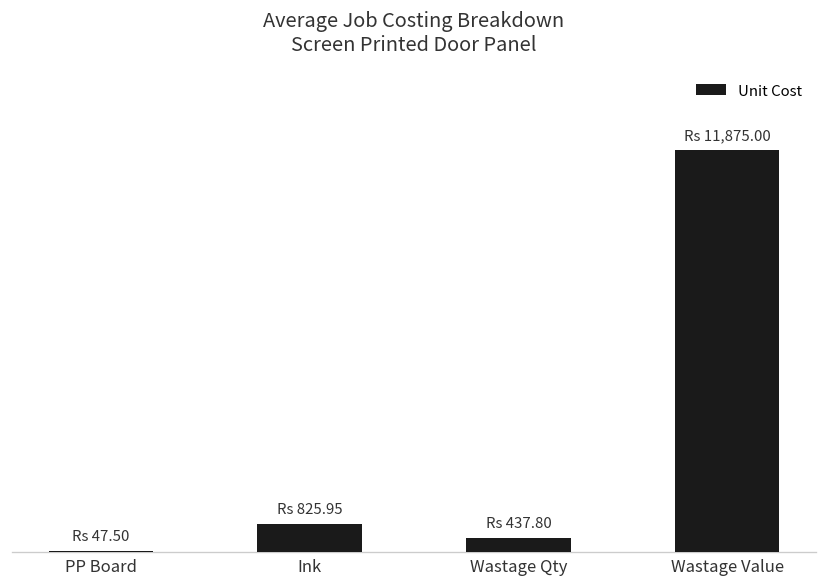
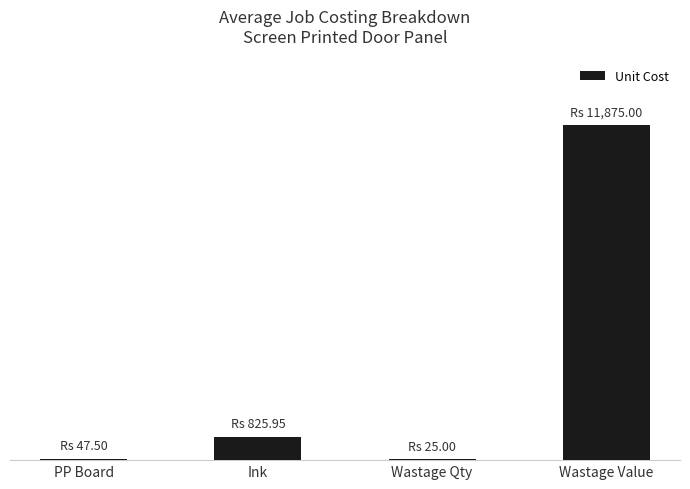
Wastage Qty: 437.80 -> 25.00
